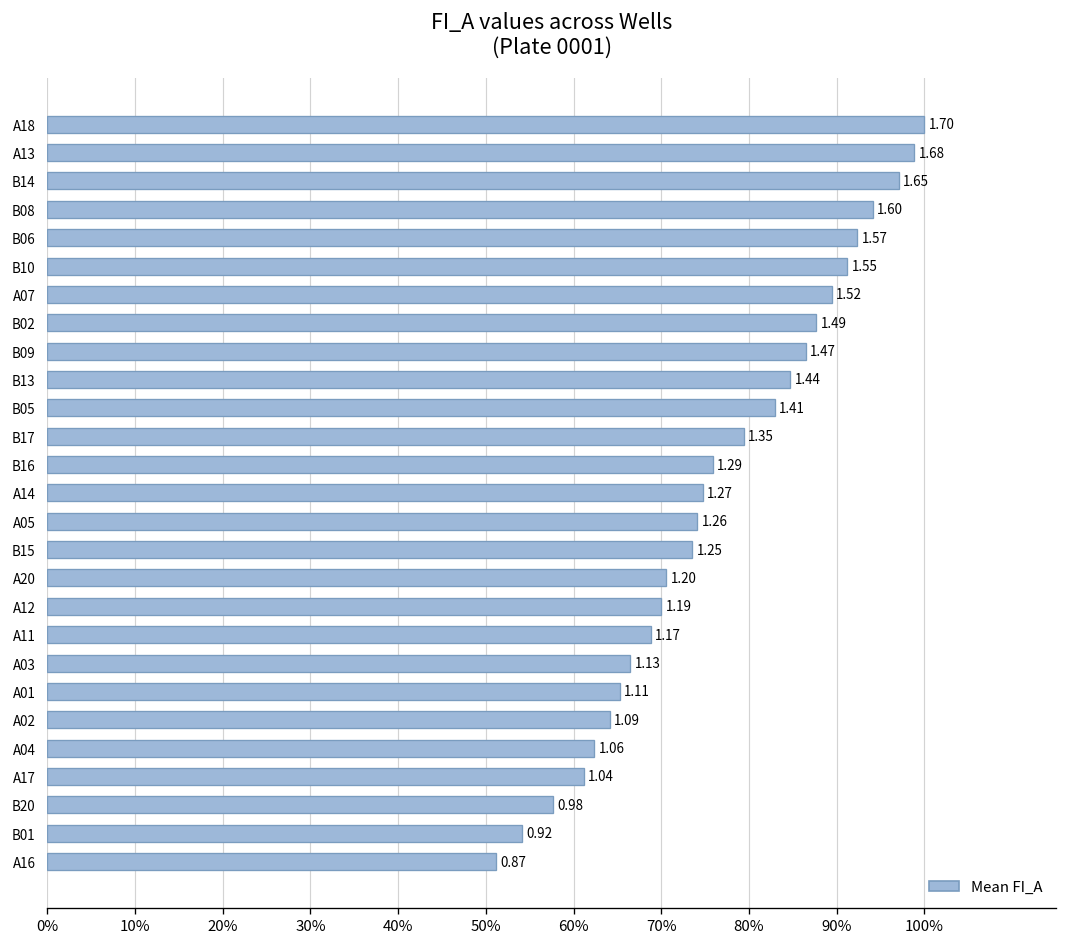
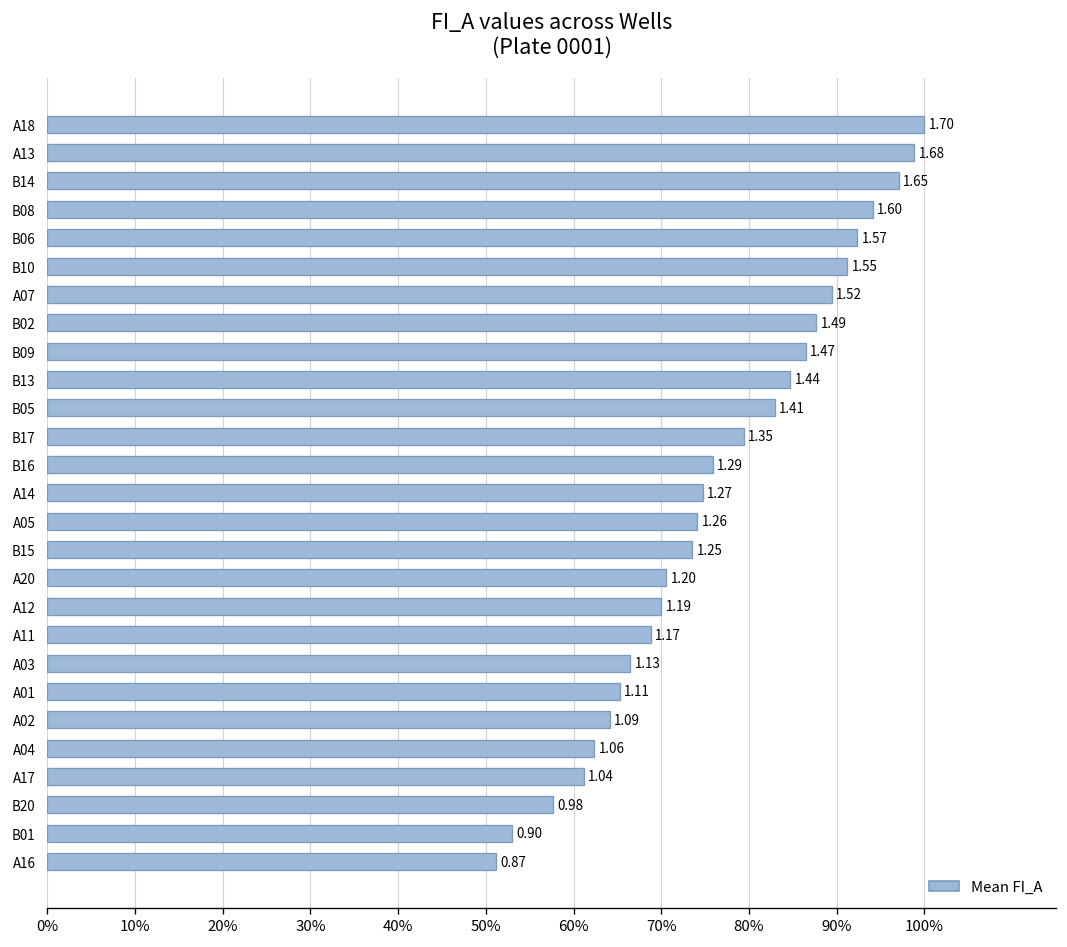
B01: 0.92 -> 0.90
